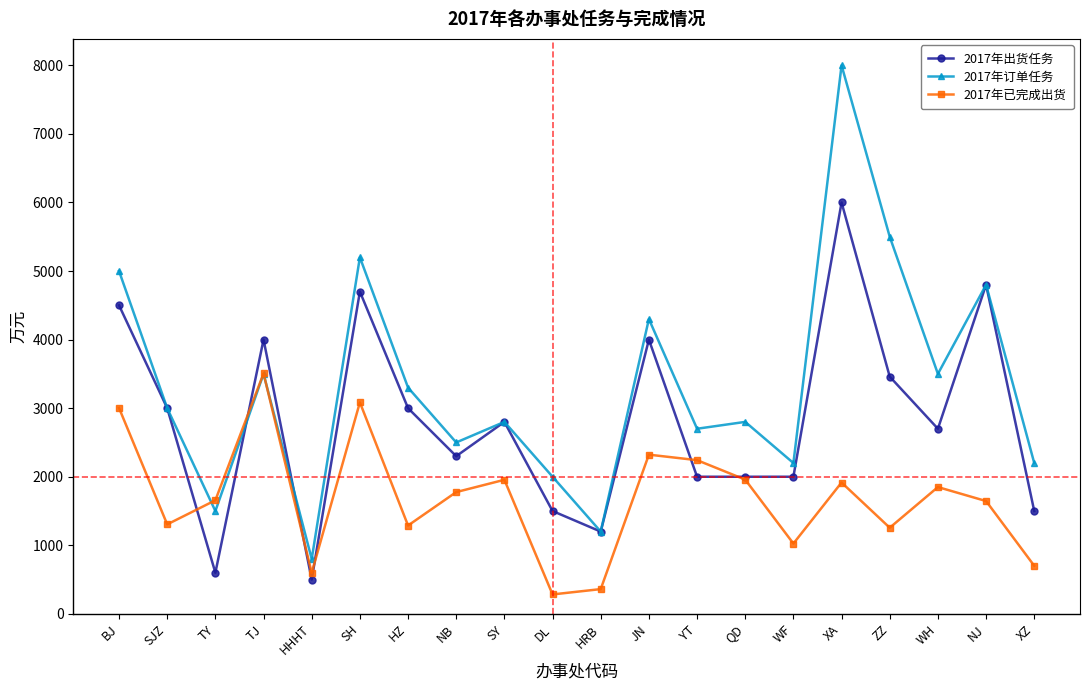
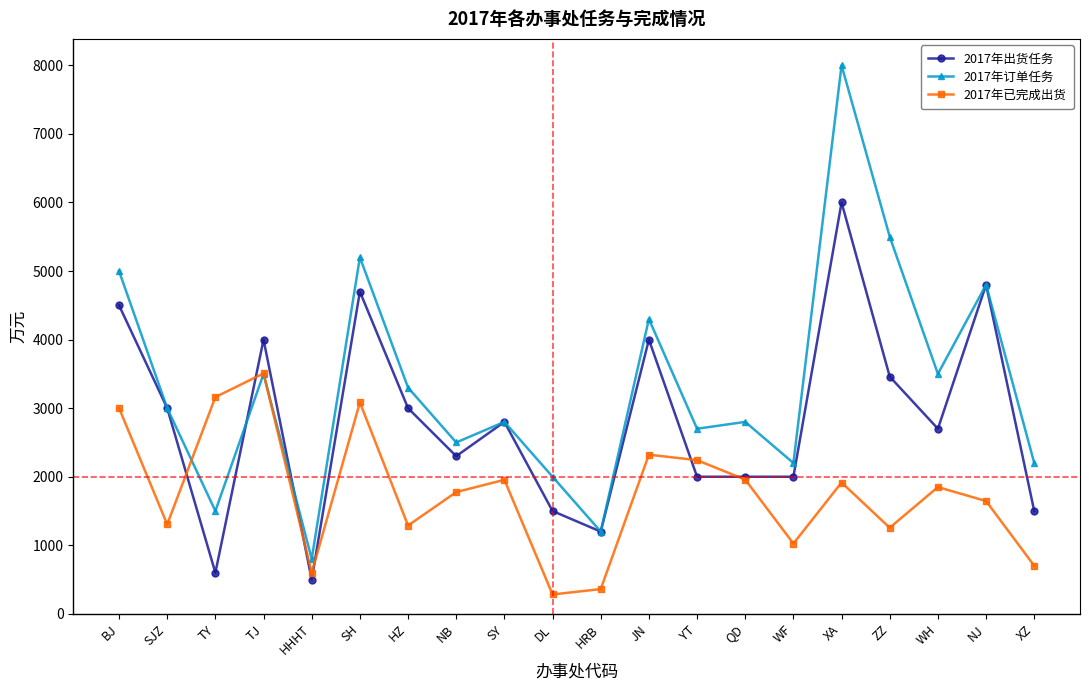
2017年已完成出货, TY: 1700 -> 3200
